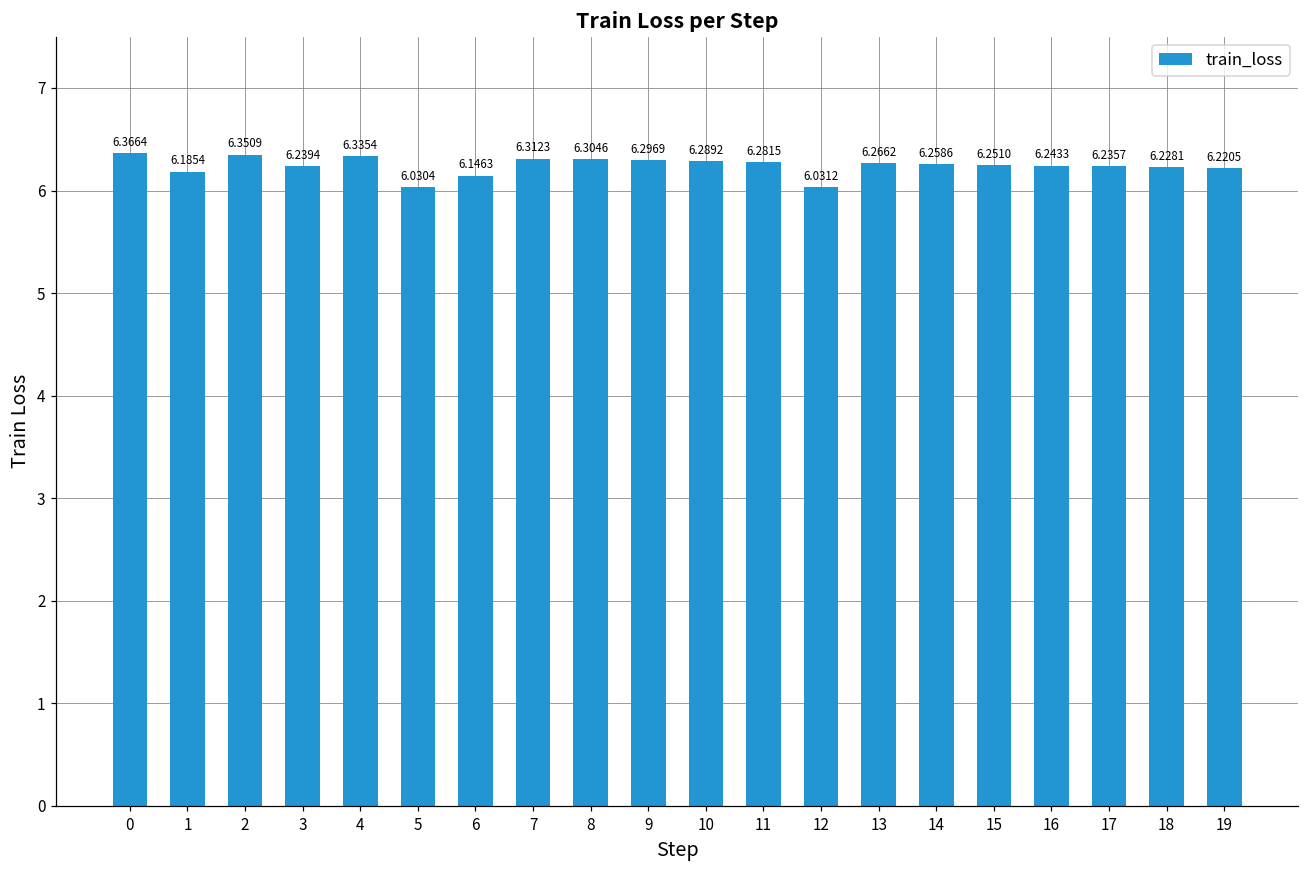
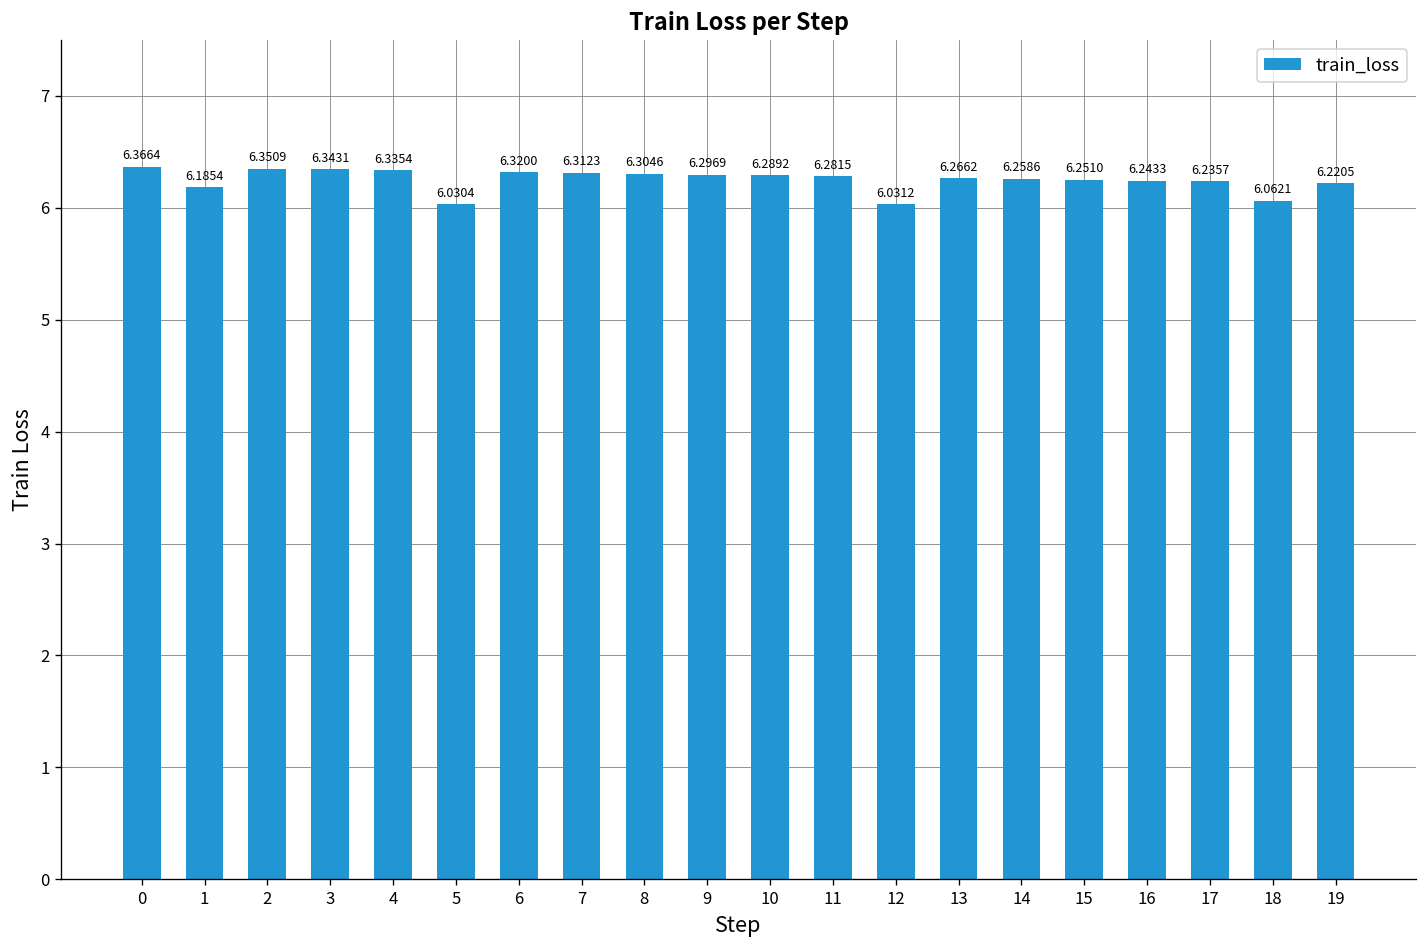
3: 6.2394 -> 6.3431
6: 6.1463 -> 6.3200
18: 6.2281 -> 6.0621
